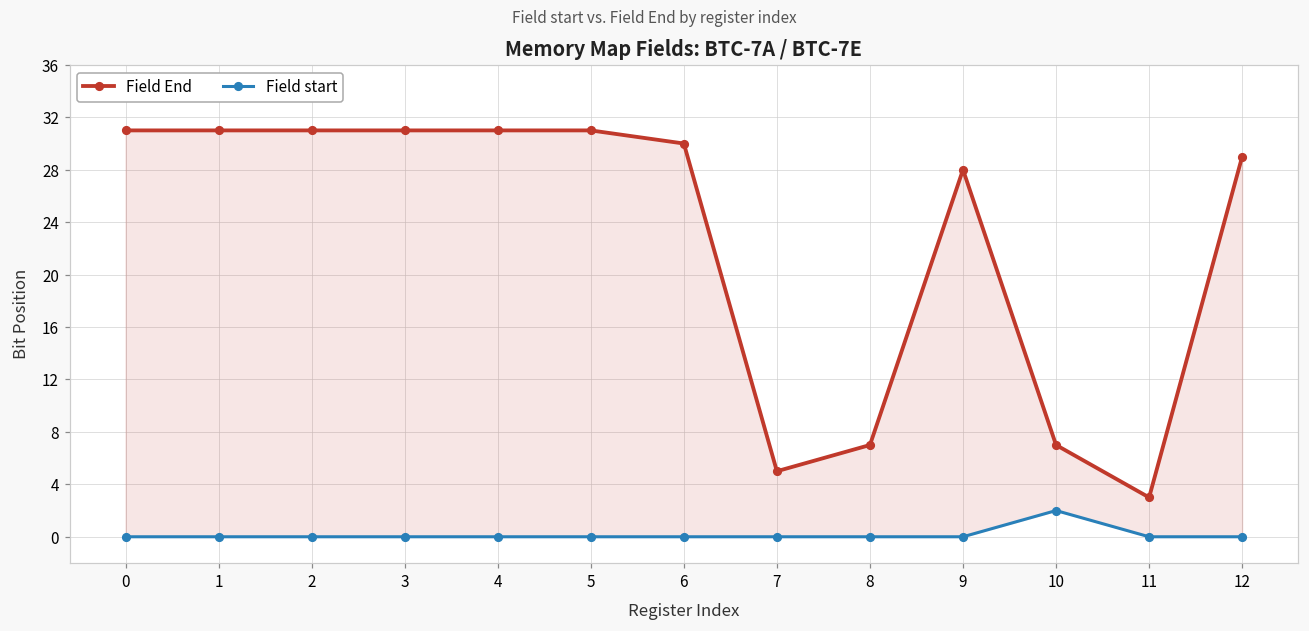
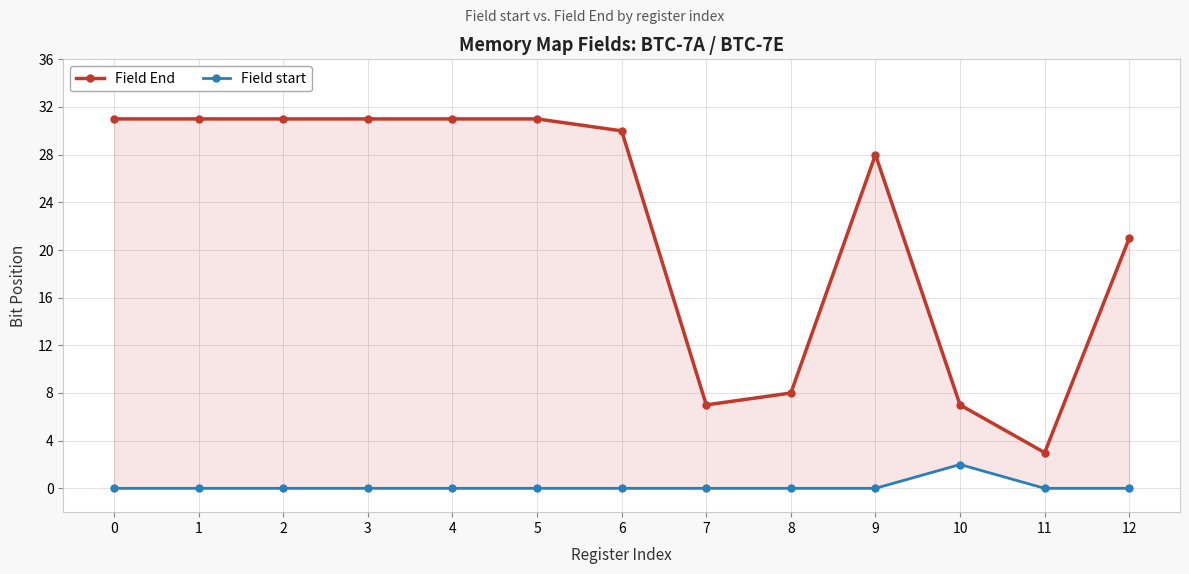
Field End, 7: 5 -> 7
Field End, 8: 7 -> 8
Field End, 12: 29 -> 21
